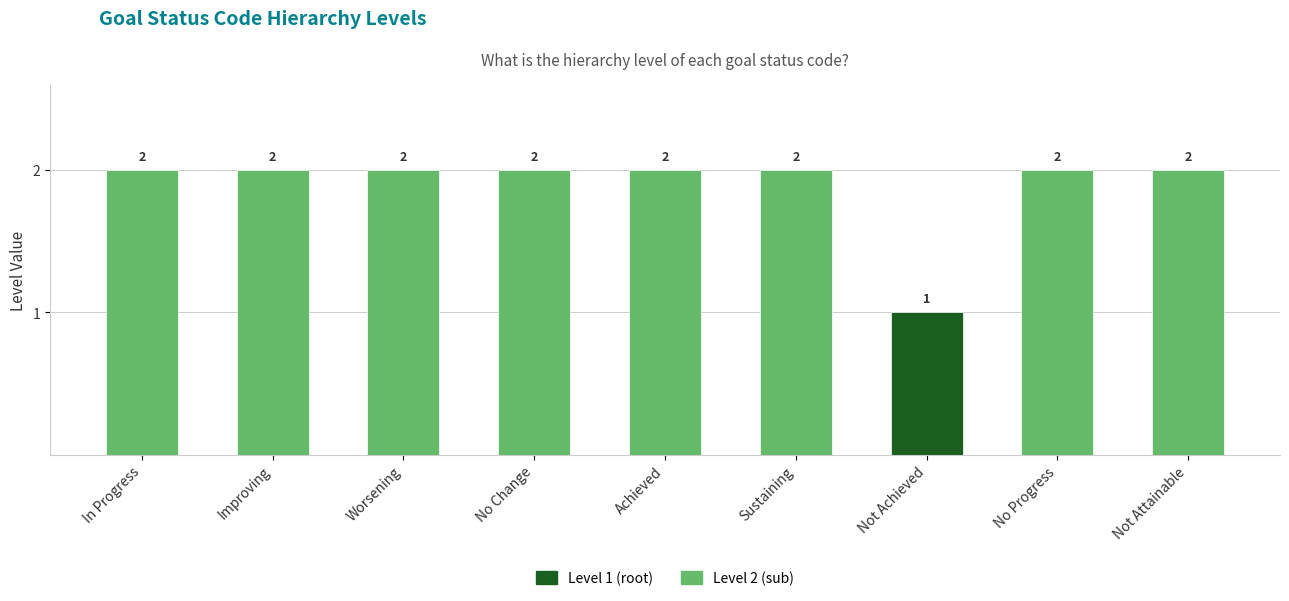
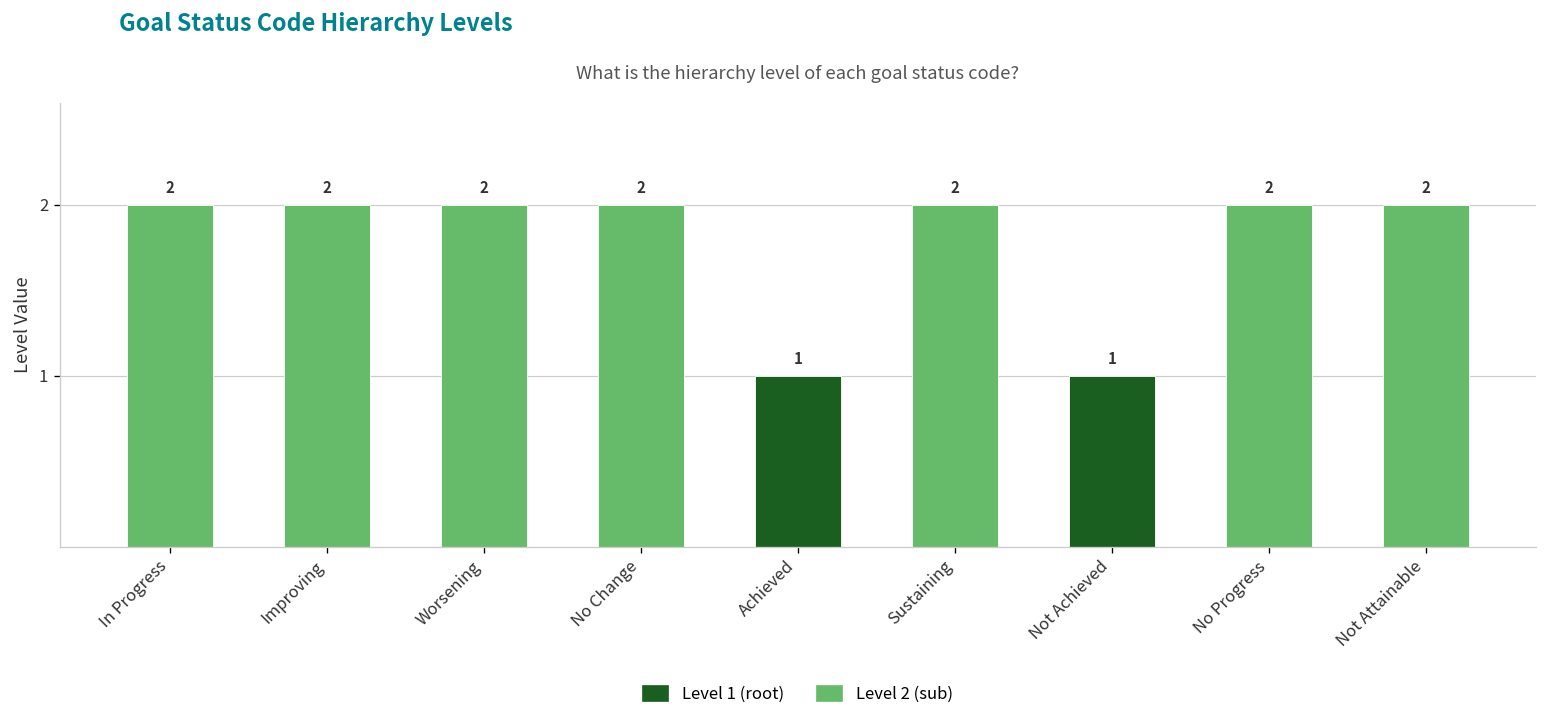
Achieved: 2 -> 1
